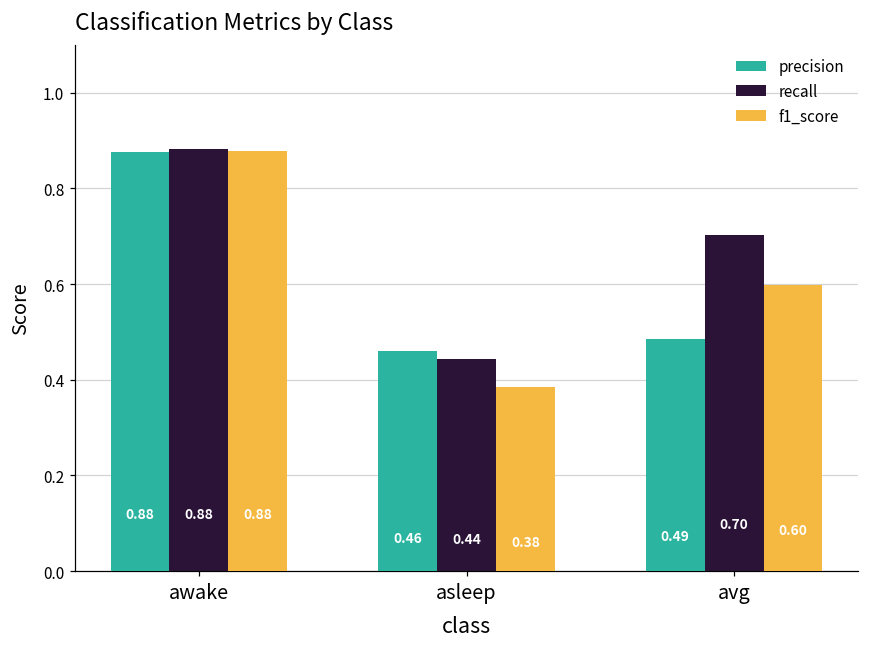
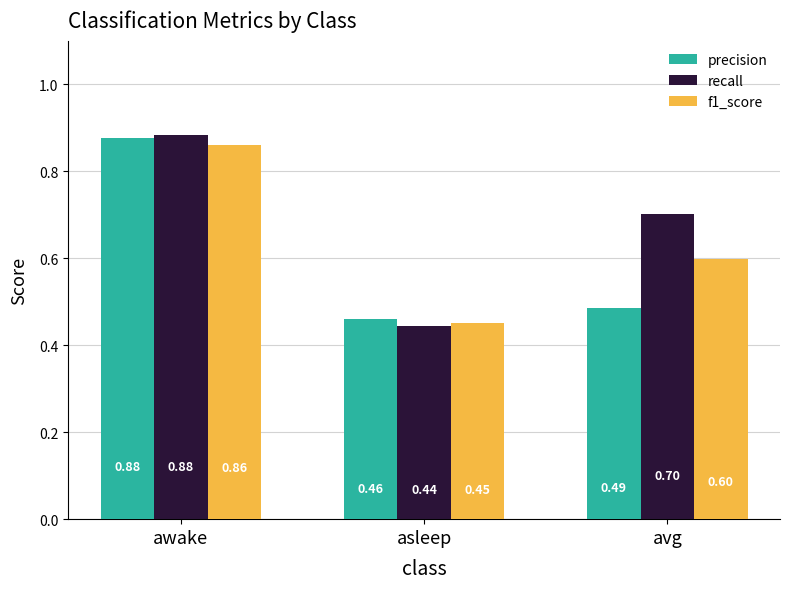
f1_score, awake: 0.88 -> 0.86
f1_score, asleep: 0.38 -> 0.45
